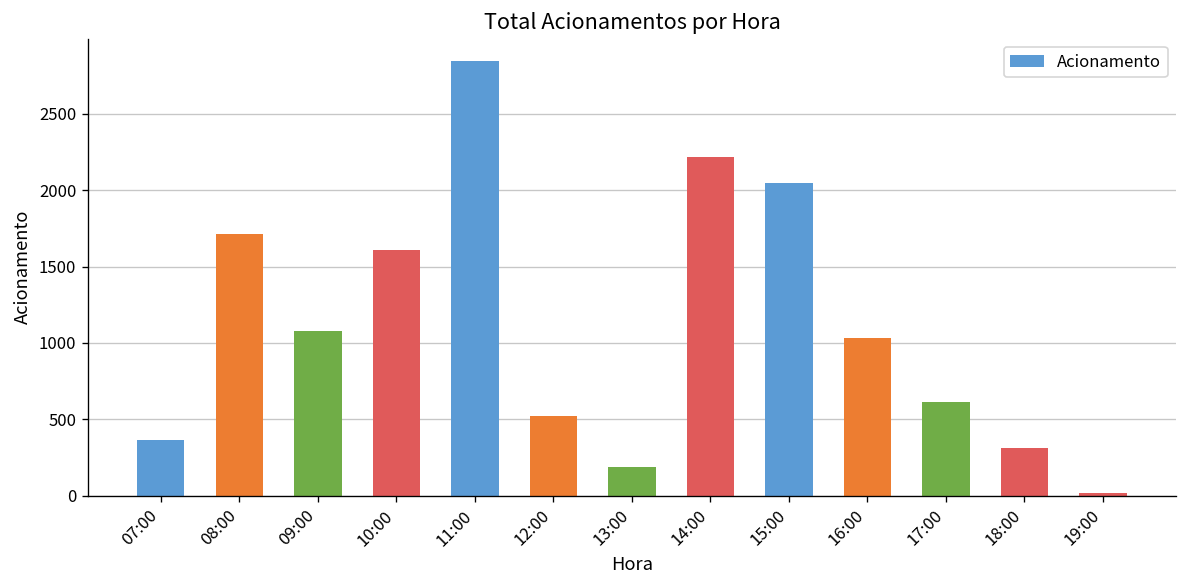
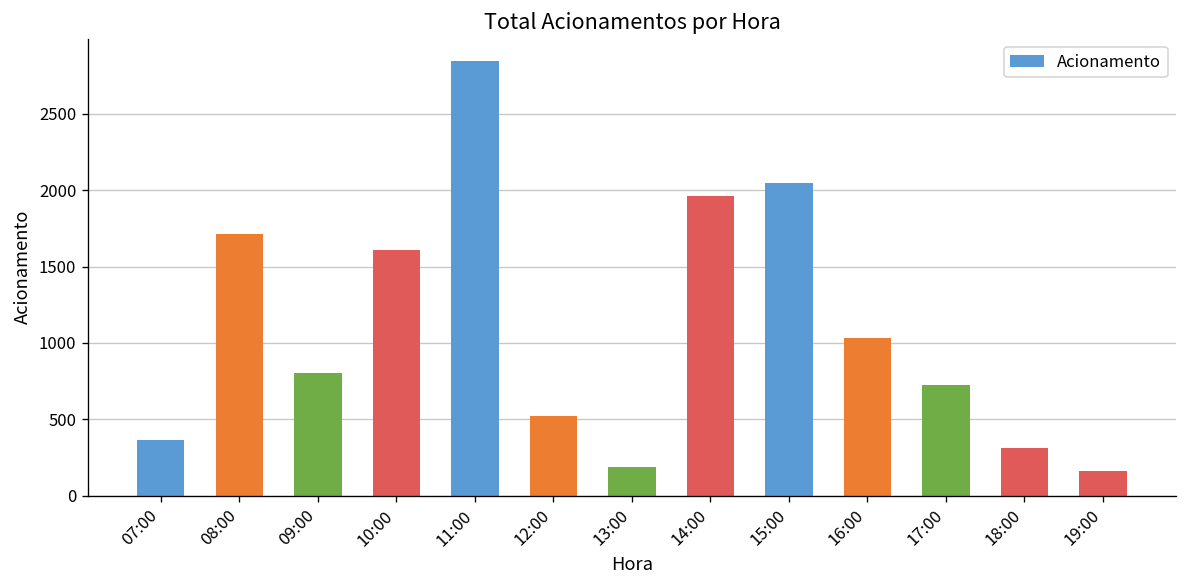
09:00: 1080 -> 800
14:00: 2220 -> 1960
17:00: 610 -> 730
19:00: 20 -> 160
